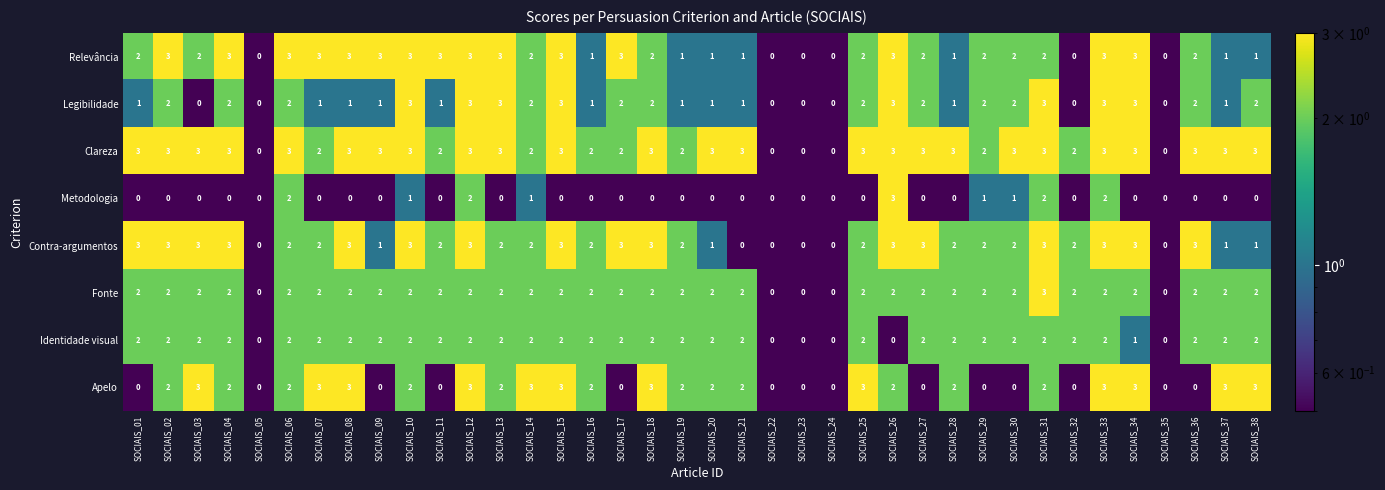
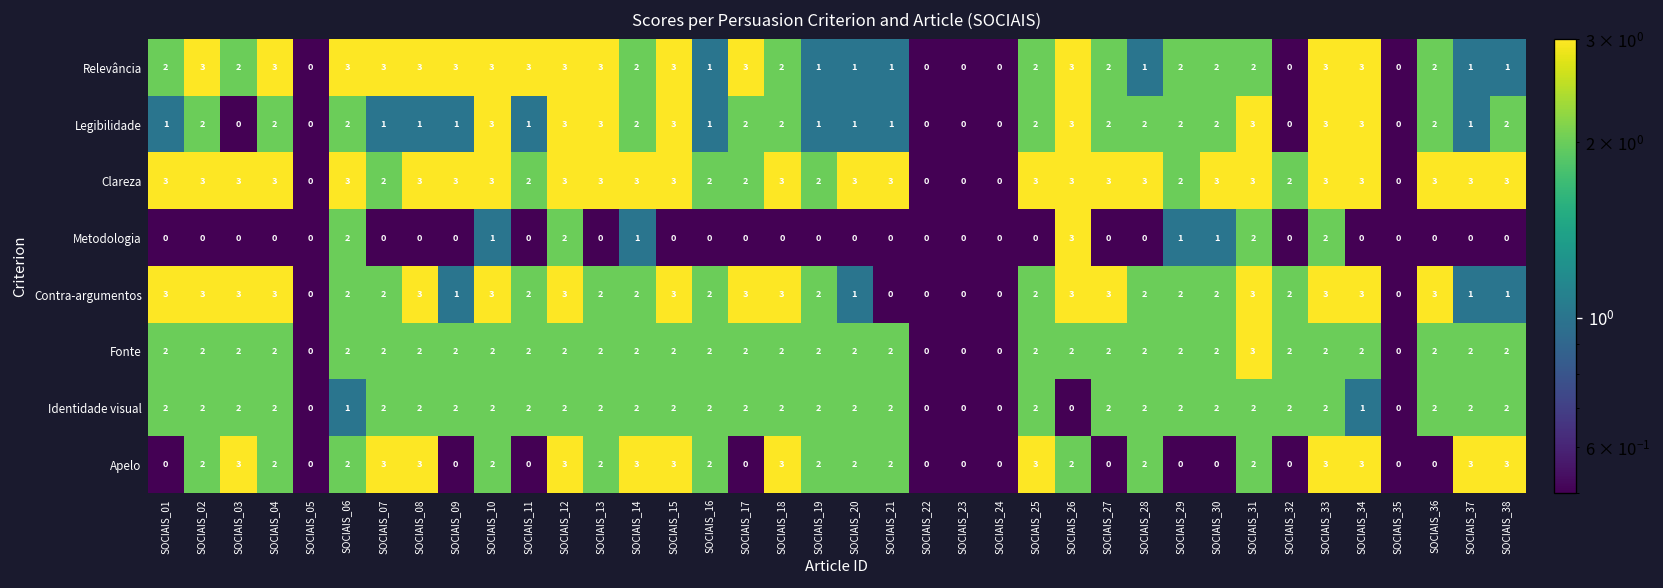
Legibilidade, SOCIAIS_28: 1 -> 2
Clareza, SOCIAIS_14: 2 -> 3
Identidade visual, SOCIAIS_06: 2 -> 1
